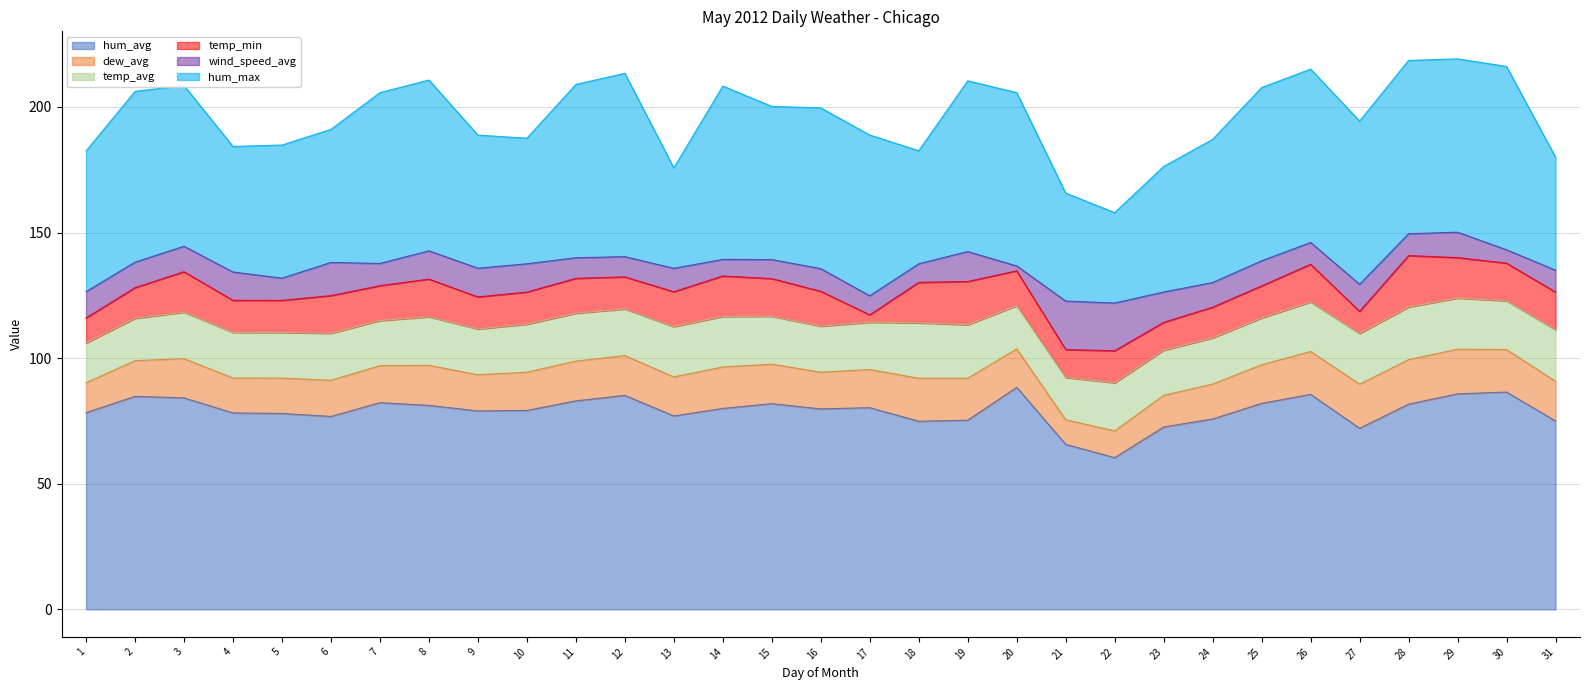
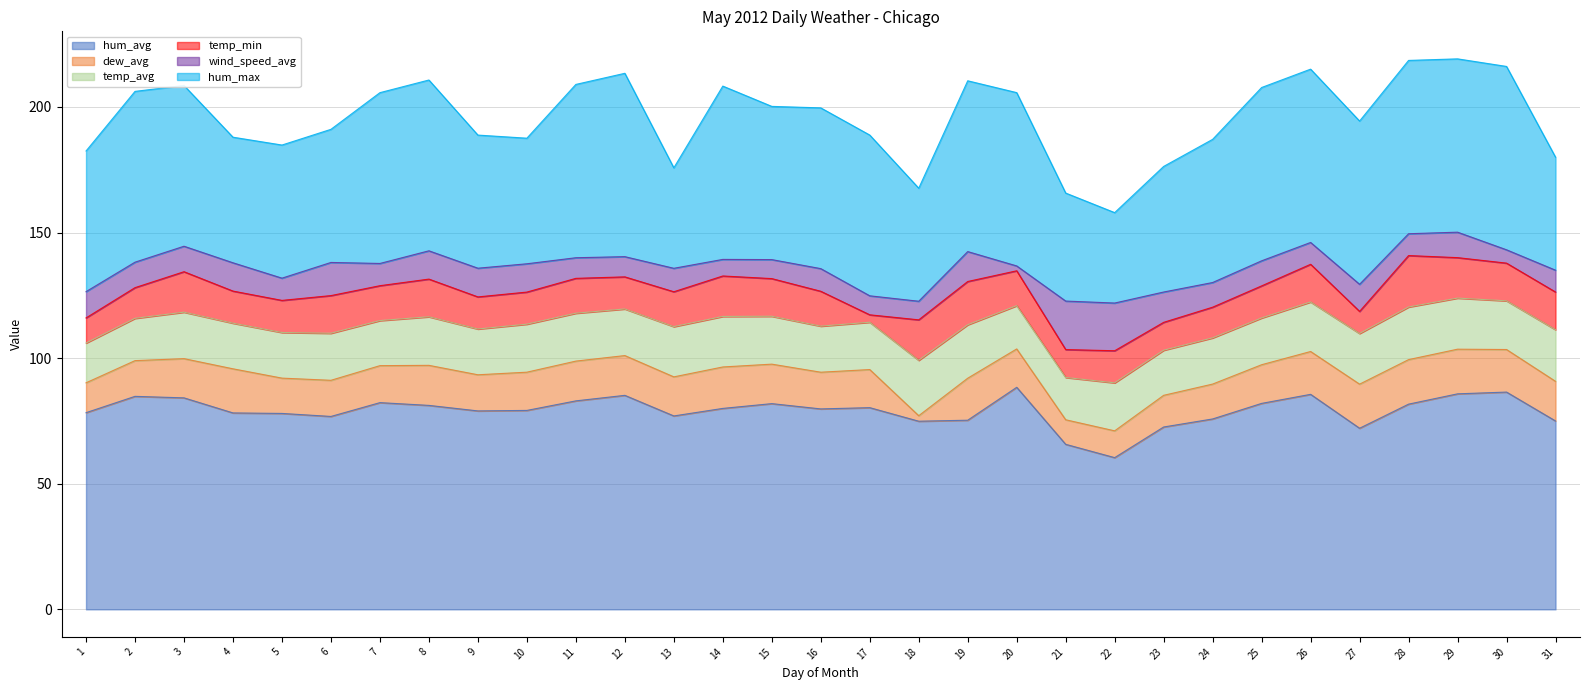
dew_avg, 4: 14 -> 18
dew_avg, 18: 17 -> 2
